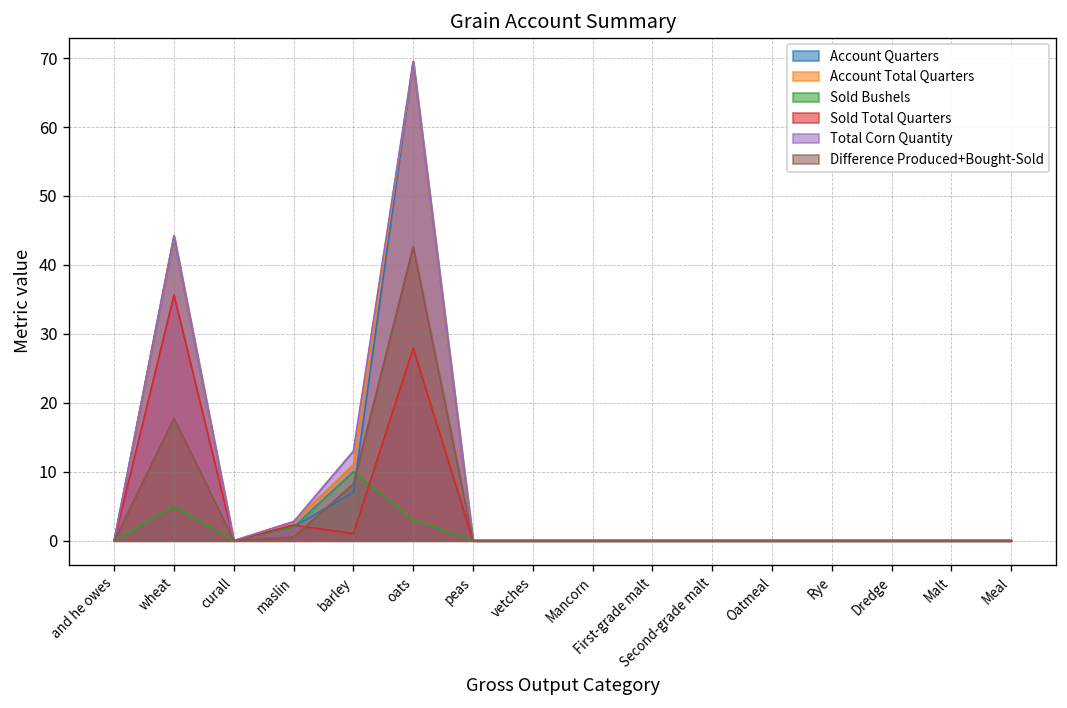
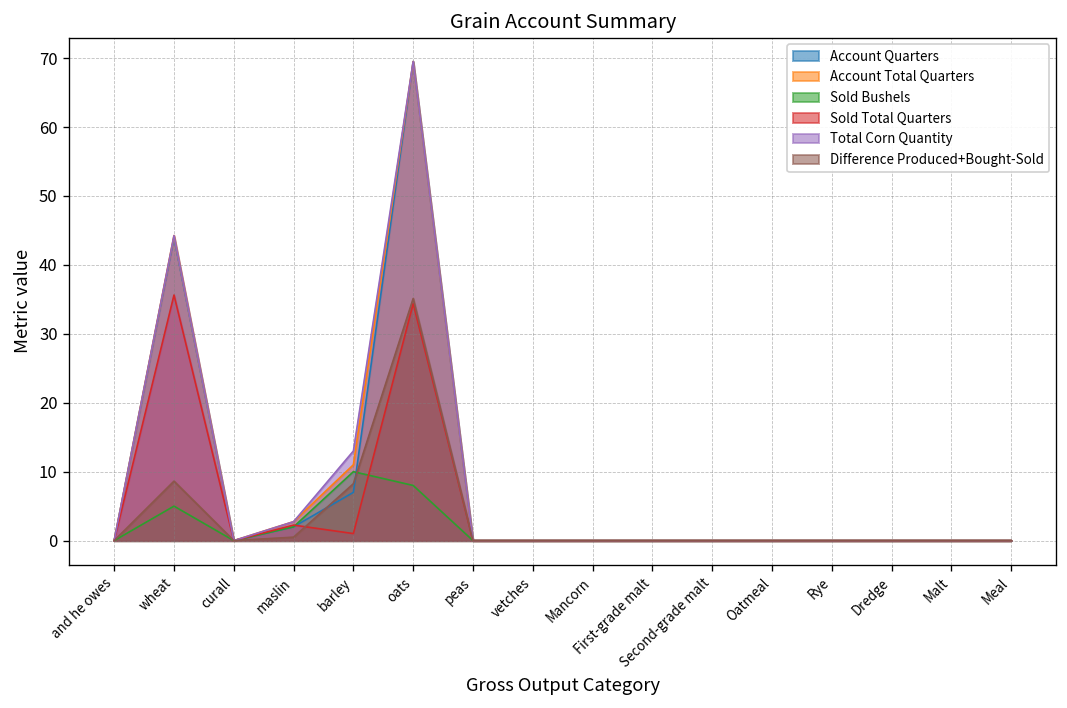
Difference Produced+Bought-Sold, wheat: 18 -> 9
Sold Bushels, oats: 3 -> 8
Sold Total Quarters, oats: 28 -> 34
Difference Produced+Bought-Sold, oats: 43 -> 35
